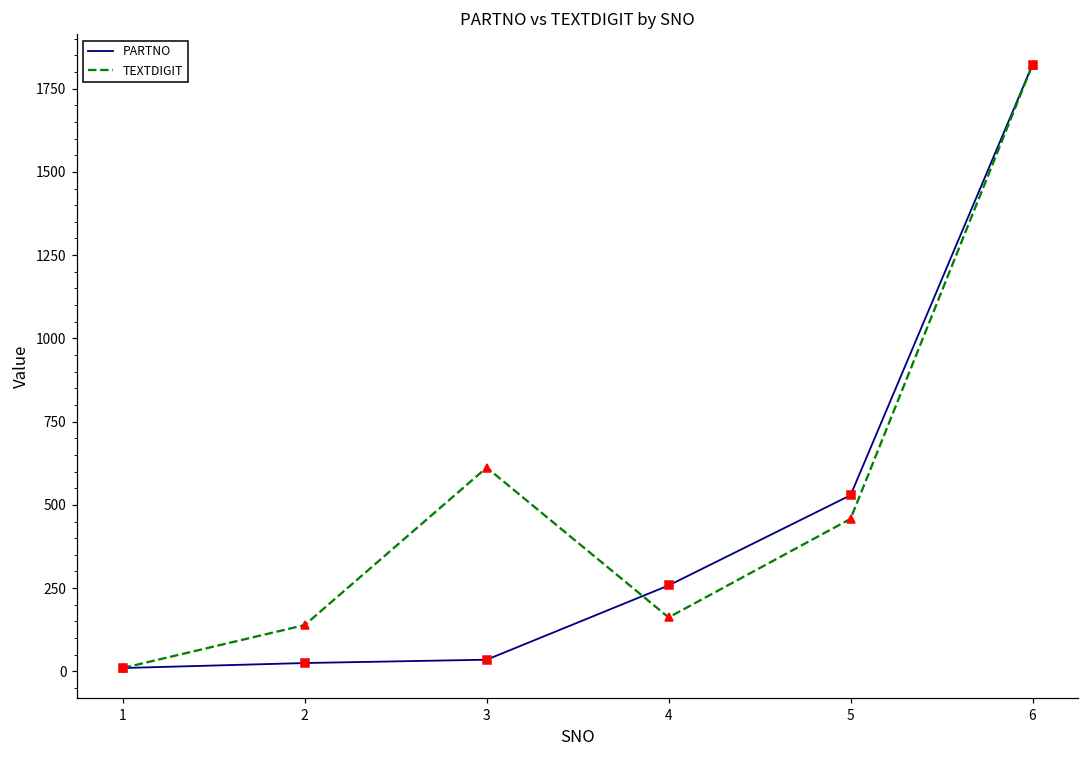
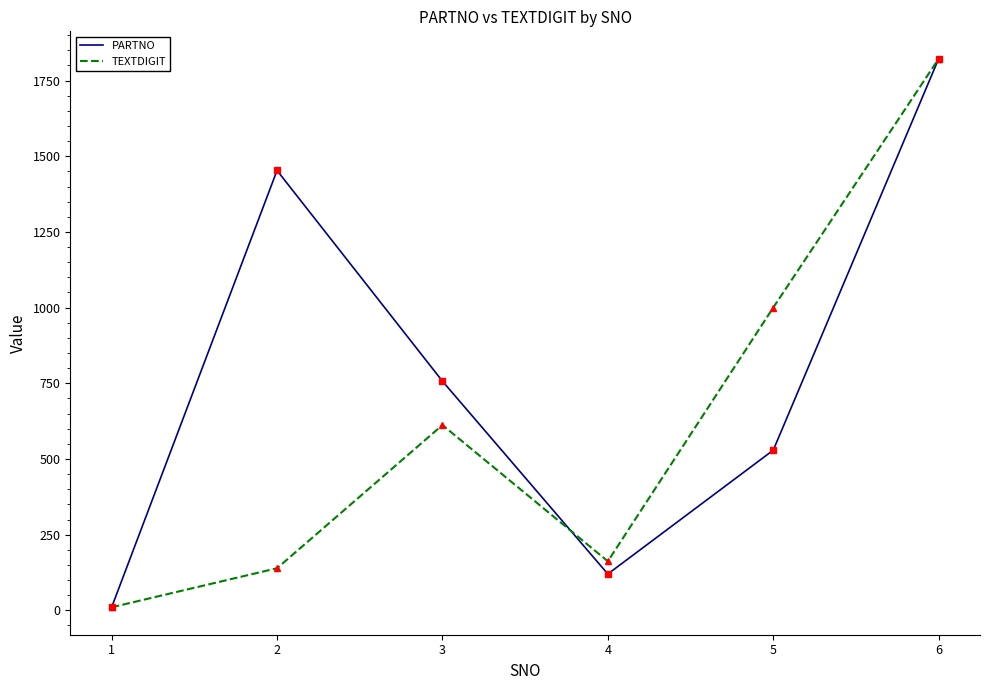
PARTNO, 2: 30 -> 1450
PARTNO, 3: 40 -> 760
PARTNO, 4: 260 -> 120
TEXTDIGIT, 5: 460 -> 1000
